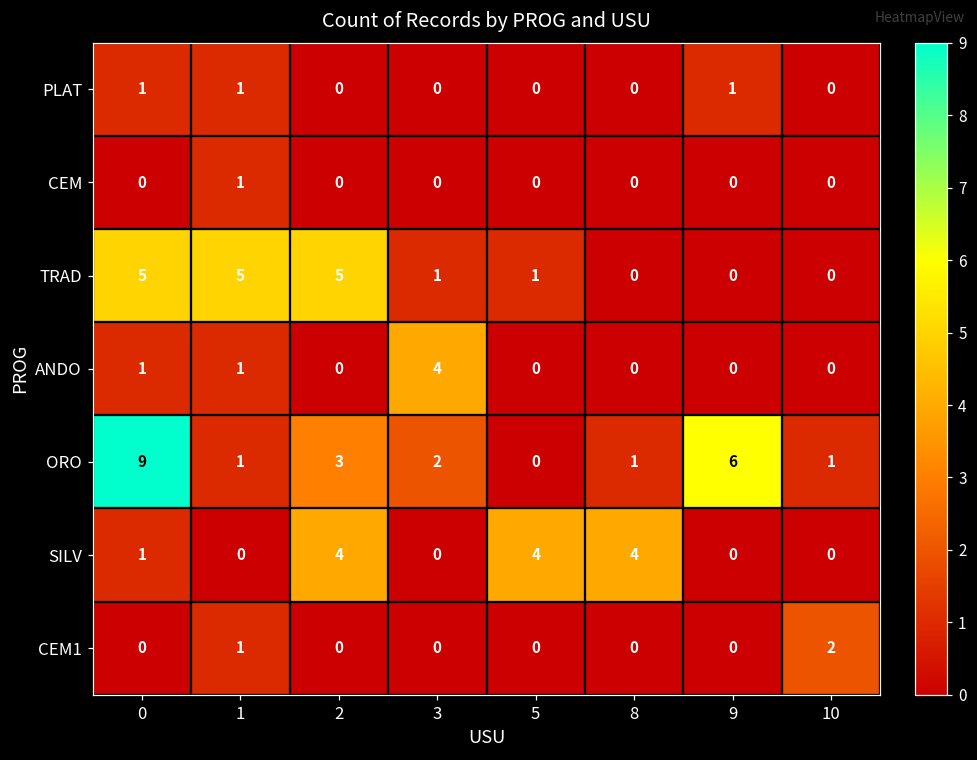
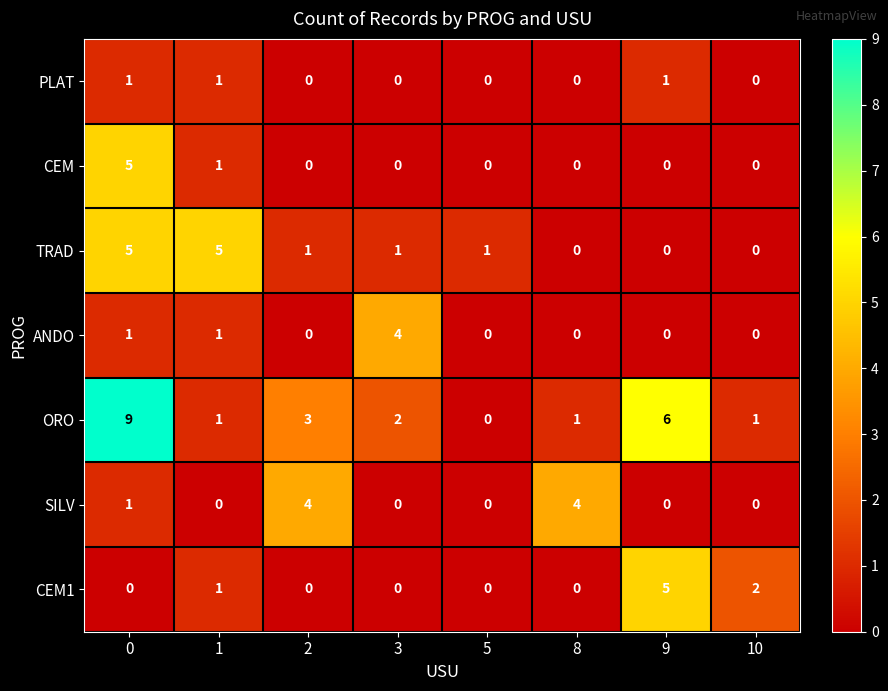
CEM, 0: 0 -> 5
TRAD, 2: 5 -> 1
SILV, 5: 4 -> 0
CEM1, 9: 0 -> 5
